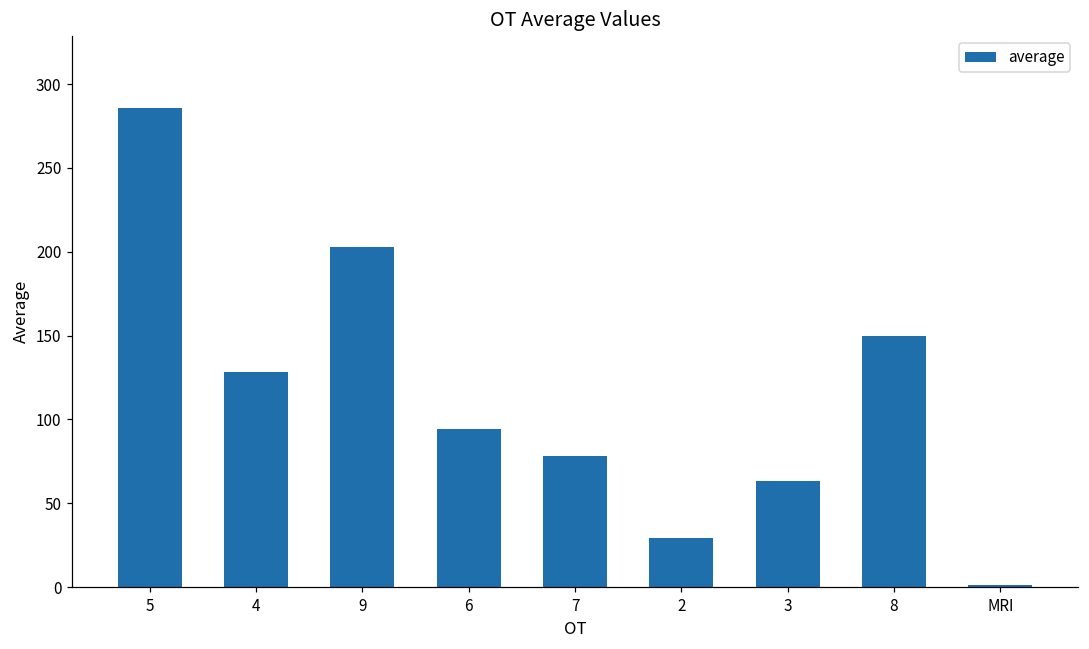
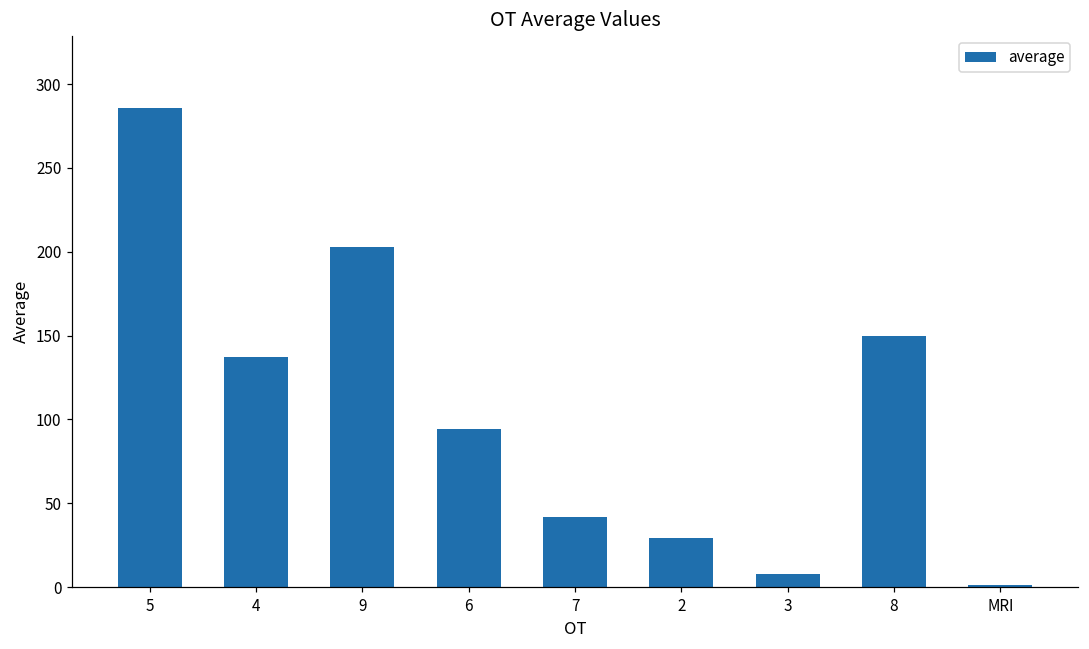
4: 128 -> 137
7: 78 -> 42
3: 63 -> 8
